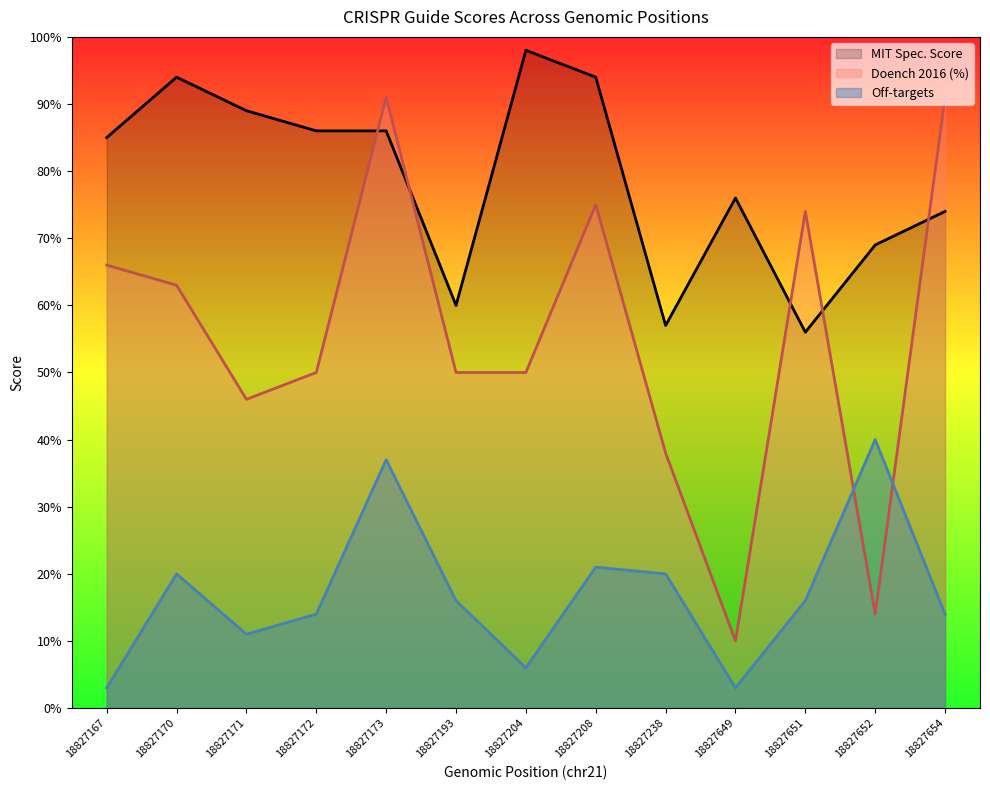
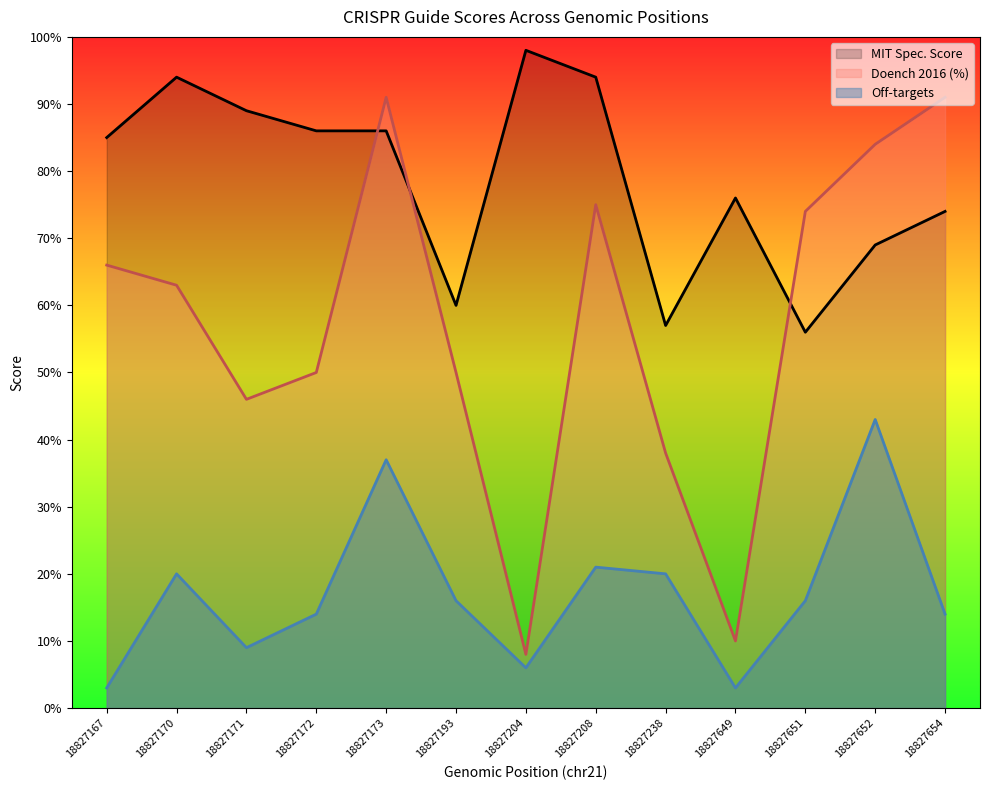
Off-targets, 18827171: 11% -> 9%
Doench 2016 (%), 18827204: 50% -> 8%
Doench 2016 (%), 18827652: 14% -> 84%
Off-targets, 18827652: 40% -> 43%
